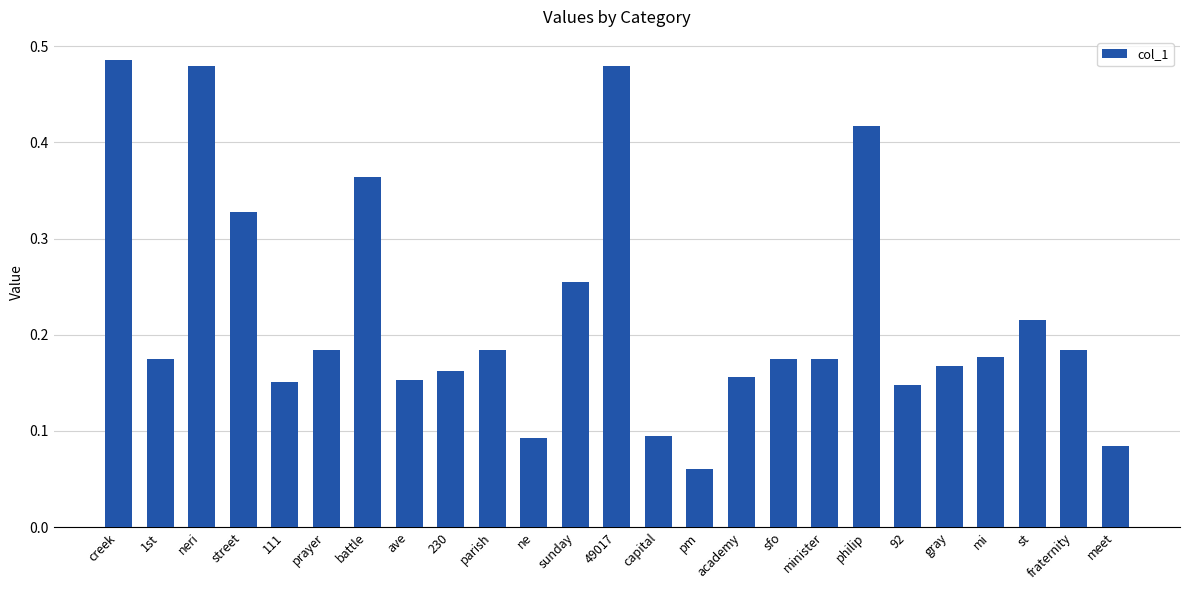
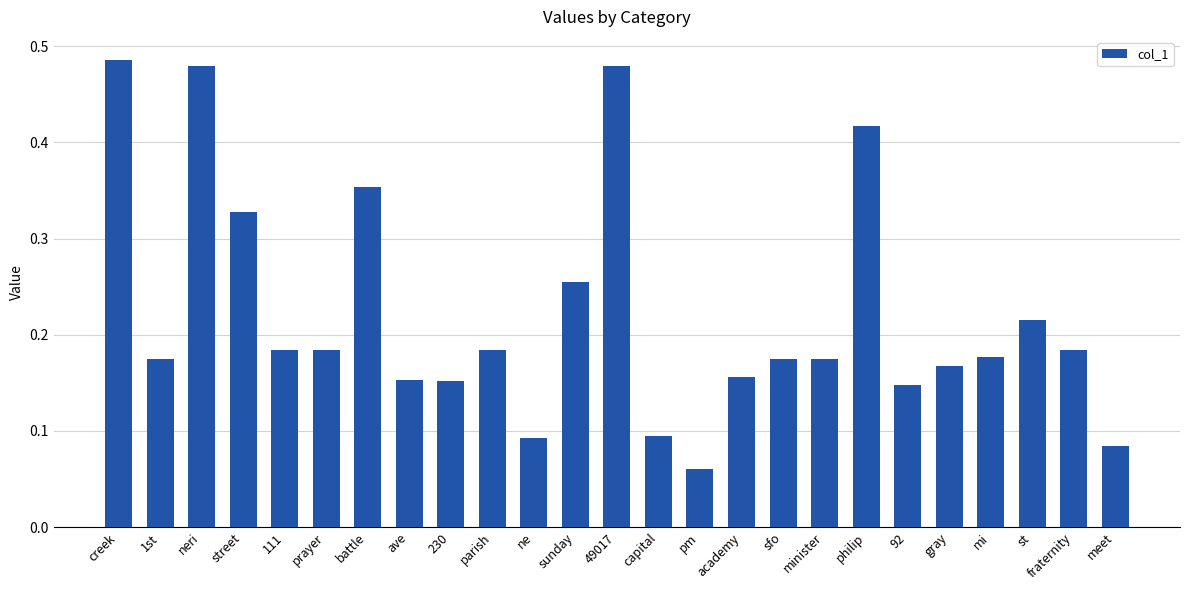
111: 0.15 -> 0.18
battle: 0.36 -> 0.35
230: 0.16 -> 0.15
